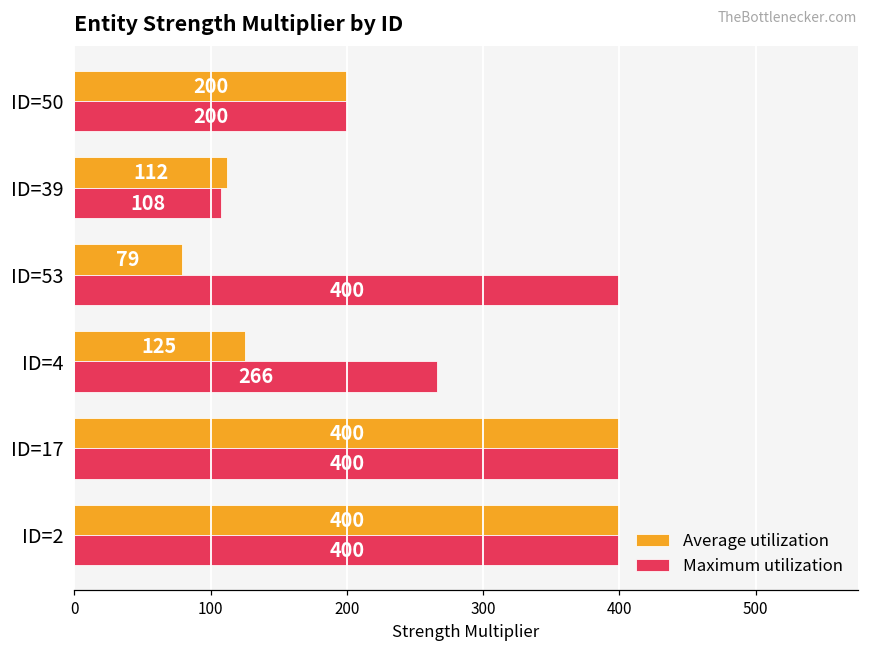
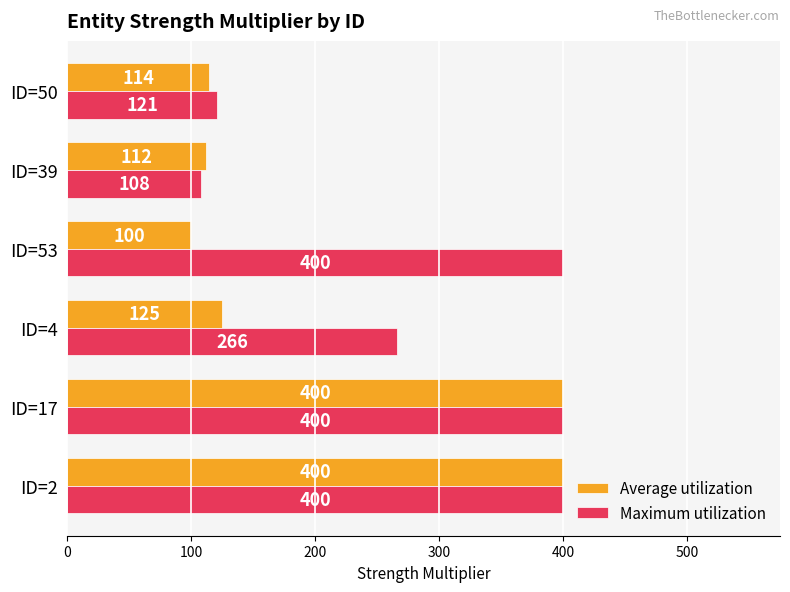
Average utilization, ID=50: 200 -> 114
Maximum utilization, ID=50: 200 -> 121
Average utilization, ID=53: 79 -> 100
